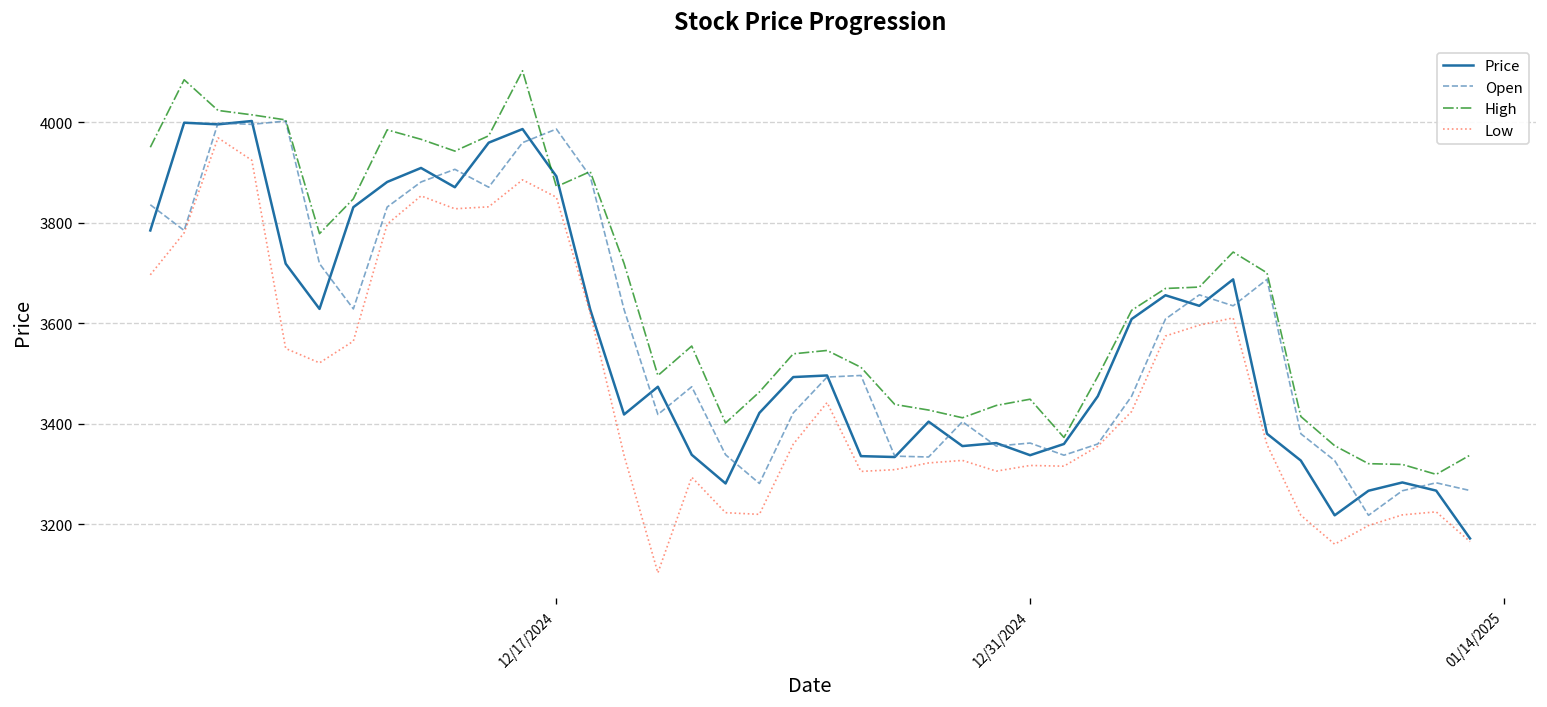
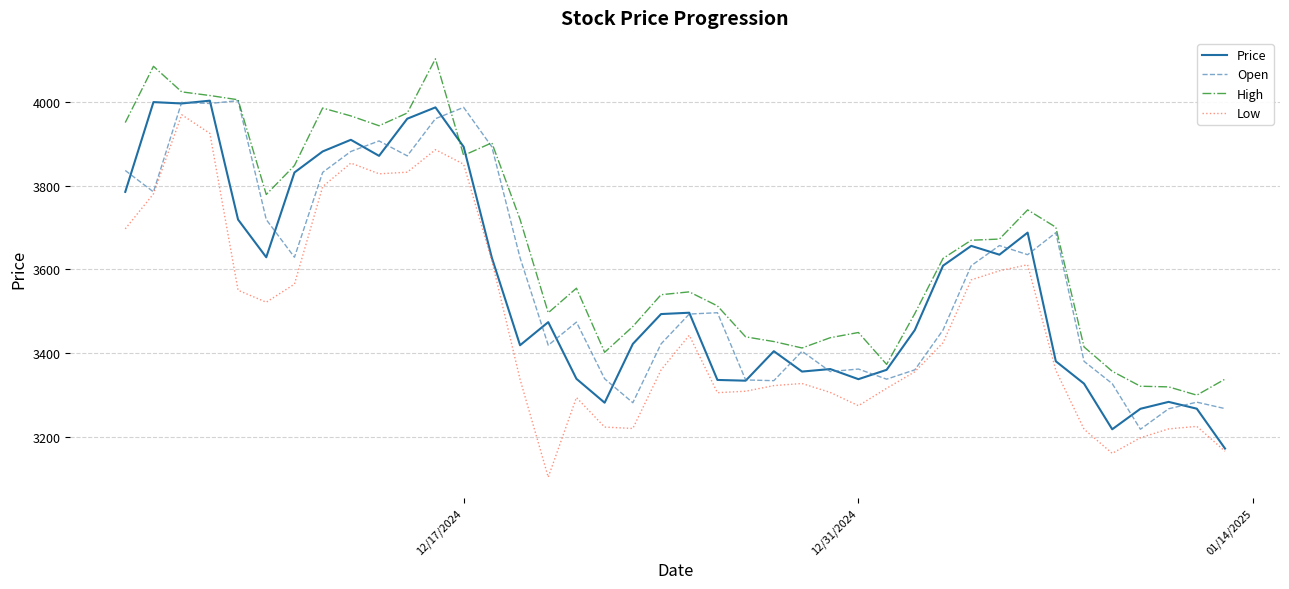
Low, 12/31/2024: 3320 -> 3270
